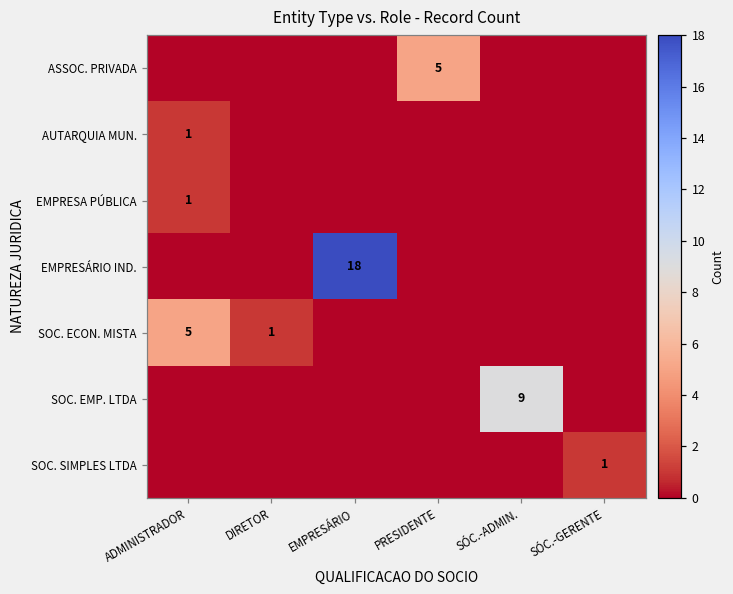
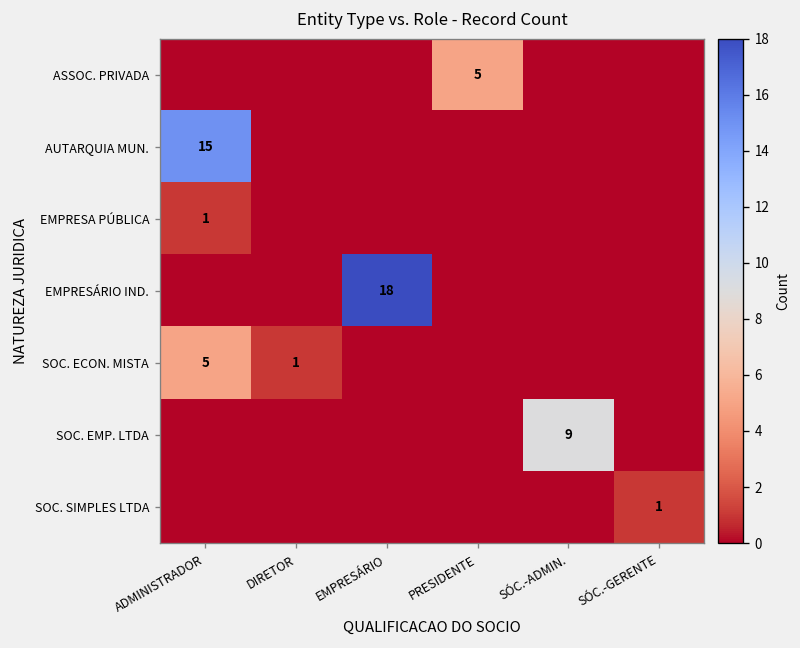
AUTARQUIA MUN., ADMINISTRADOR: 1 -> 15
